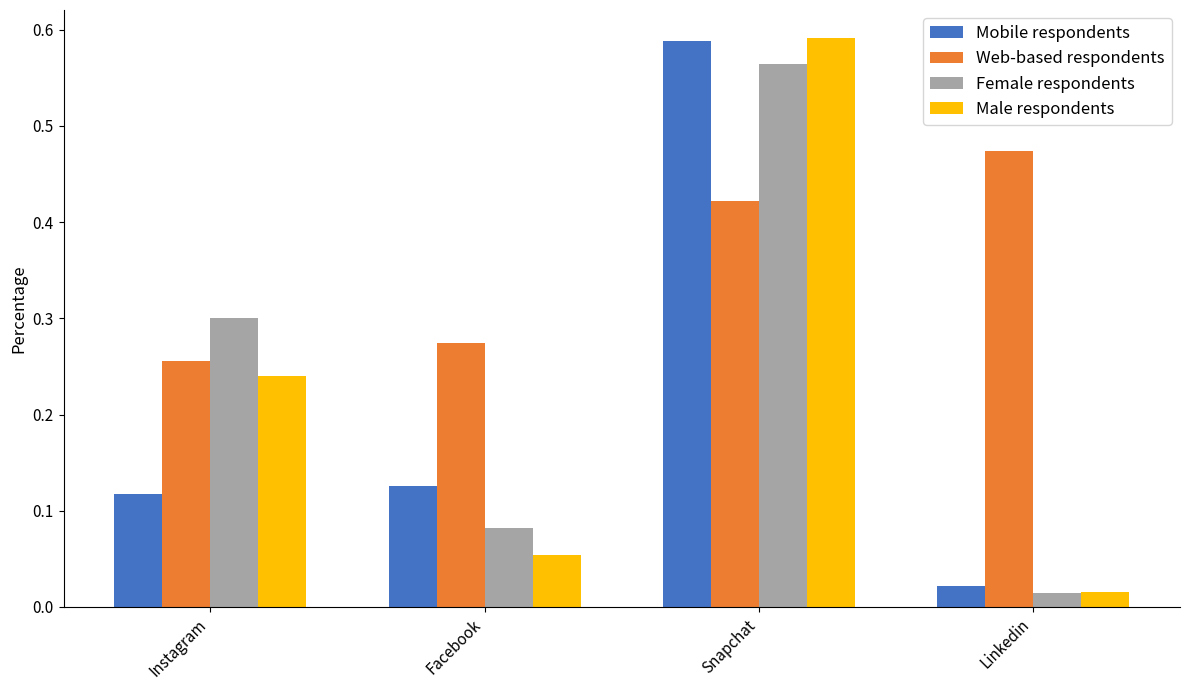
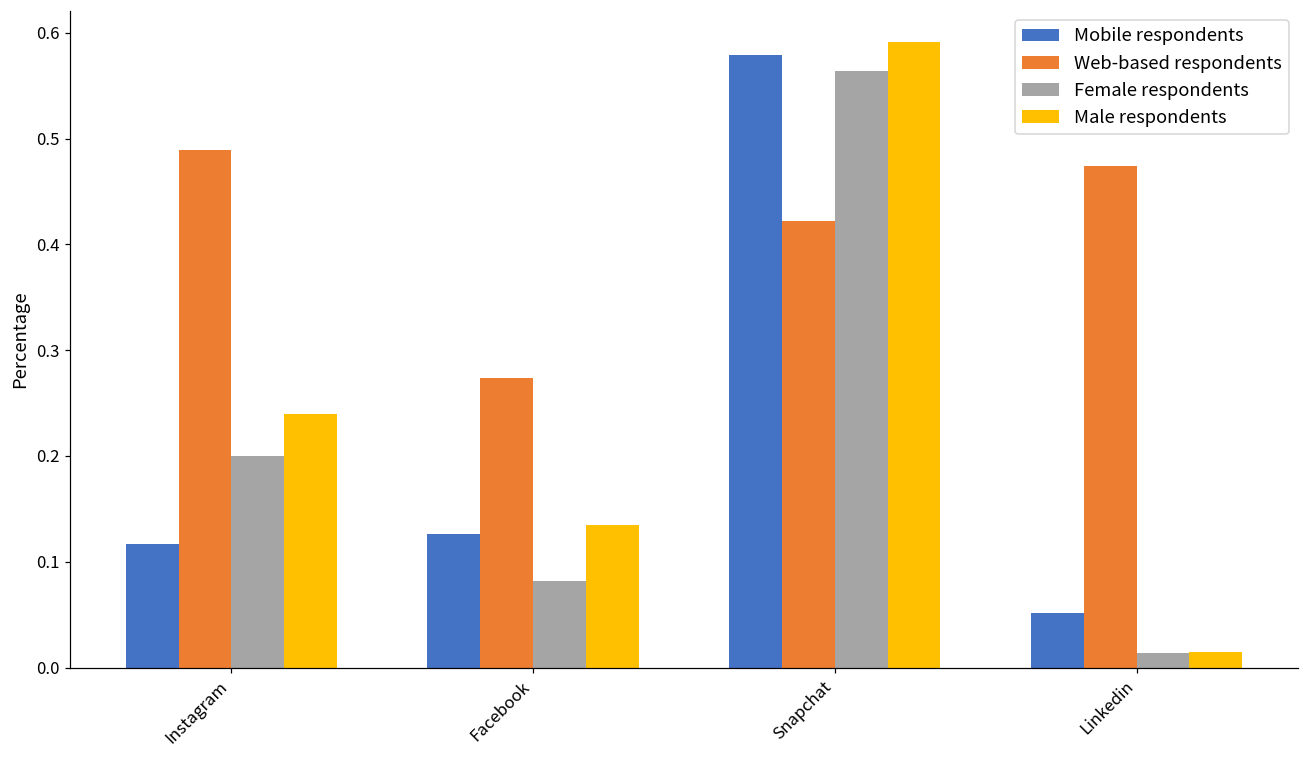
Web-based respondents, Instagram: 0.26 -> 0.49
Female respondents, Instagram: 0.3 -> 0.2
Male respondents, Facebook: 0.05 -> 0.14
Mobile respondents, Snapchat: 0.59 -> 0.58
Mobile respondents, Linkedin: 0.02 -> 0.05
